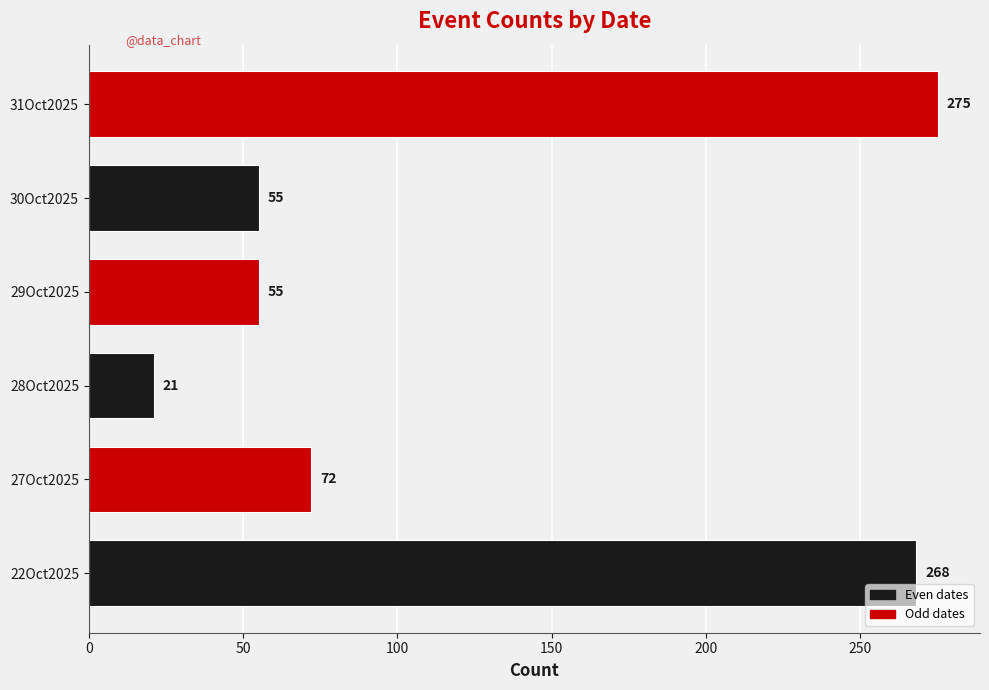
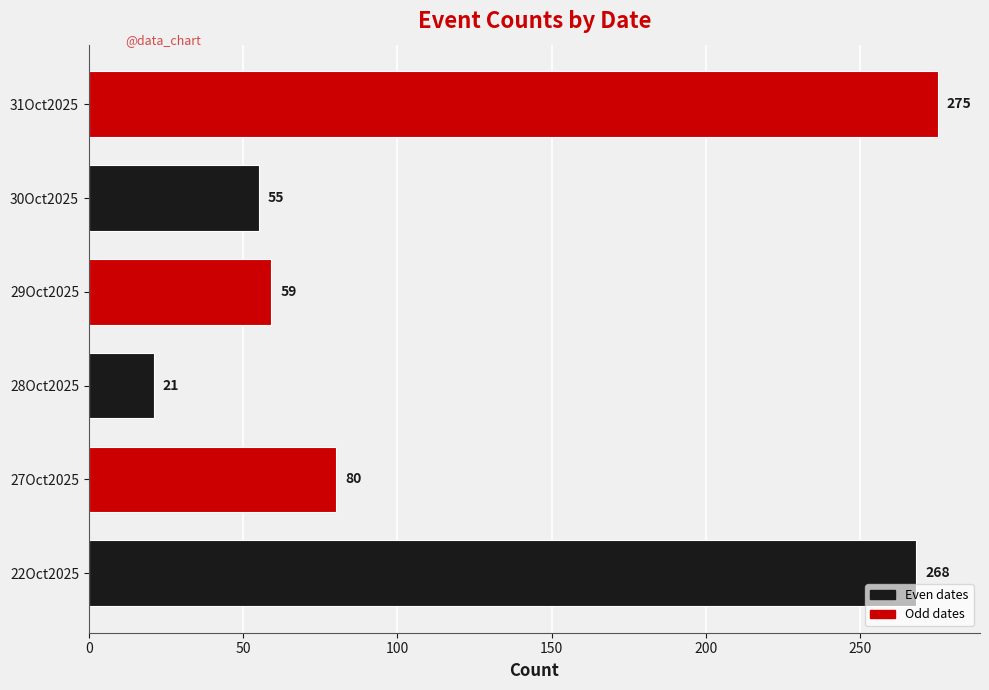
29Oct2025: 55 -> 59
27Oct2025: 72 -> 80
